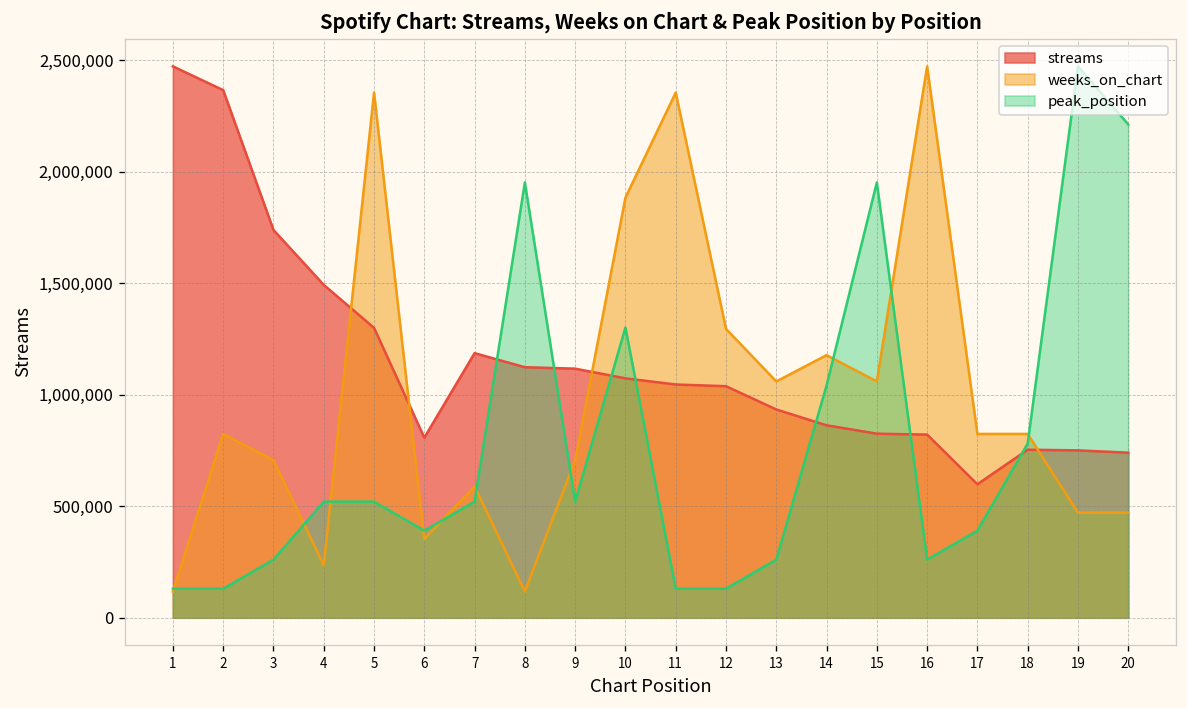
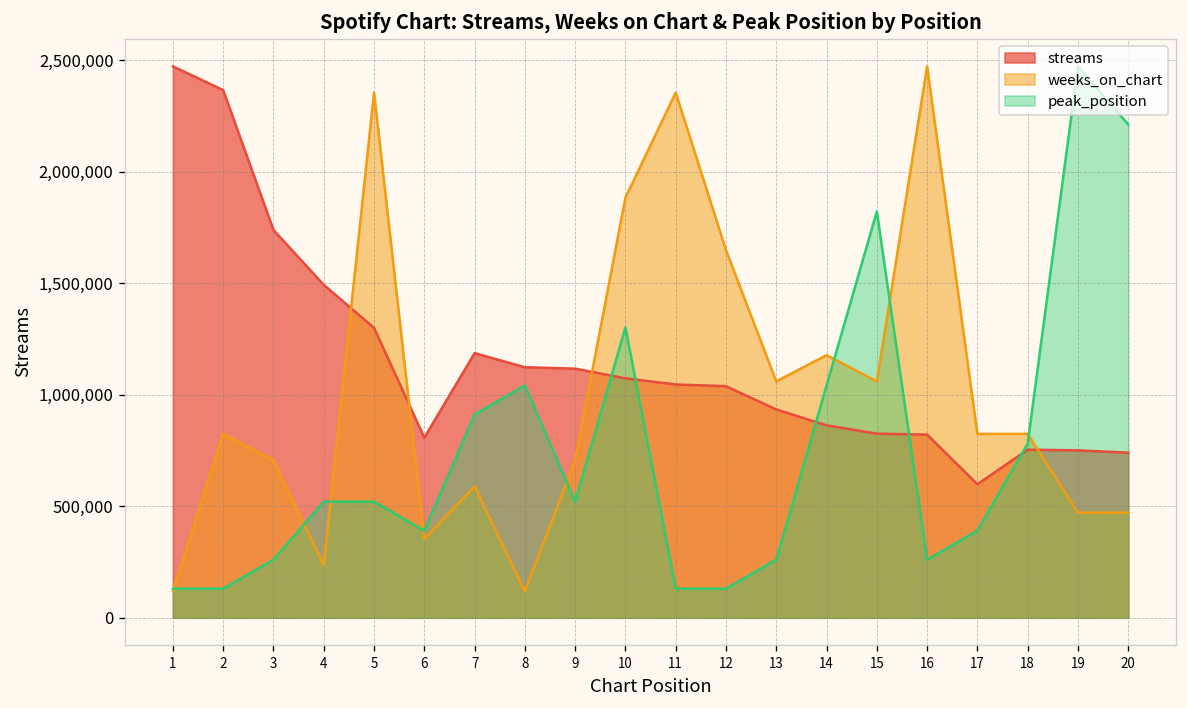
peak_position, 7: 520,000 -> 910,000
peak_position, 8: 1,950,000 -> 1,040,000
weeks_on_chart, 12: 1,300,000 -> 1,650,000
peak_position, 15: 1,950,000 -> 1,820,000
